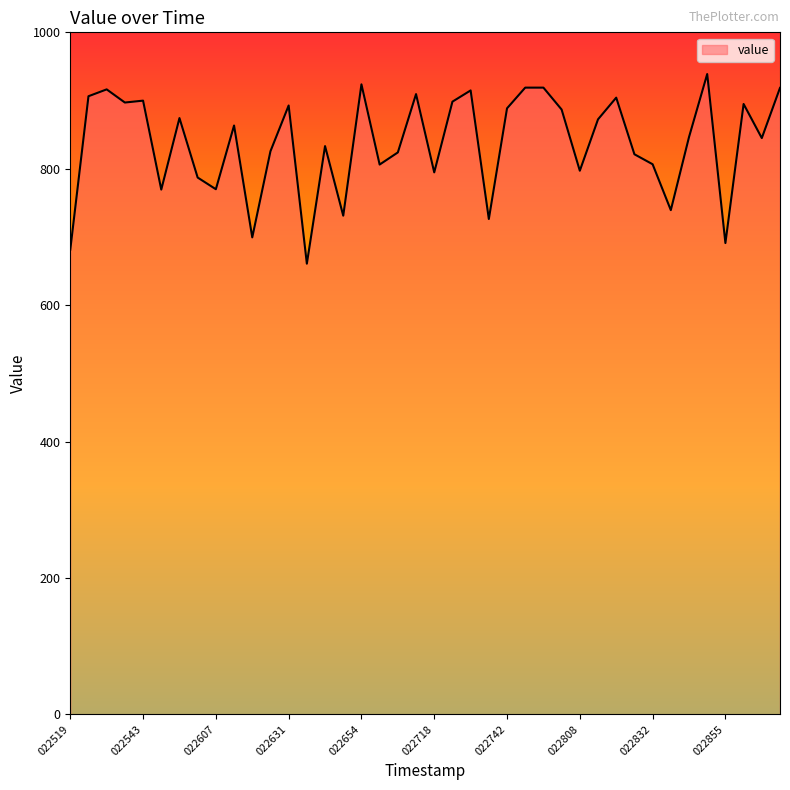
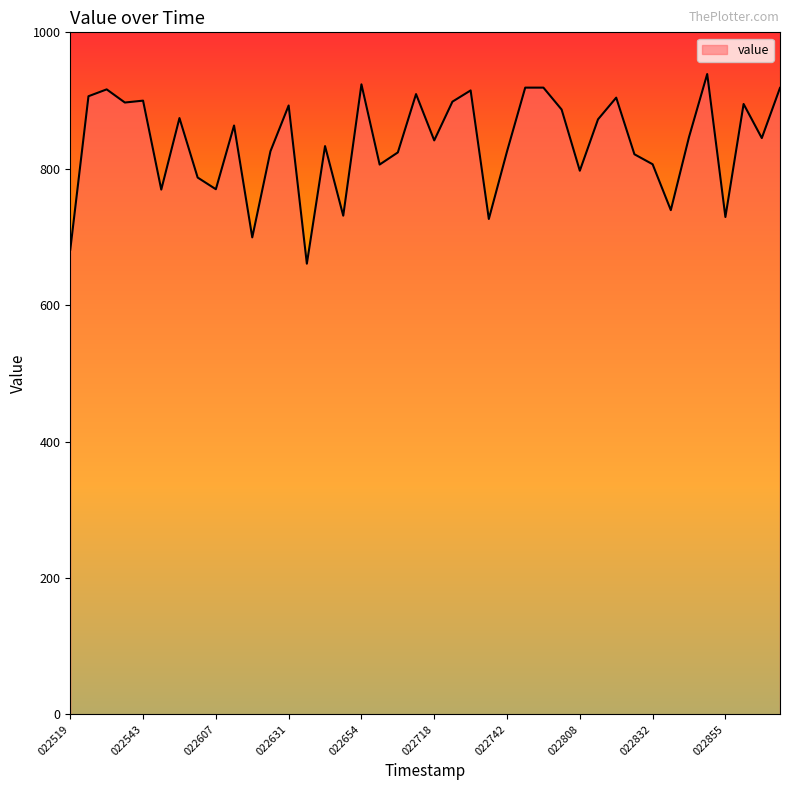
022718: 790 -> 840
022742: 890 -> 830
022855: 690 -> 730
